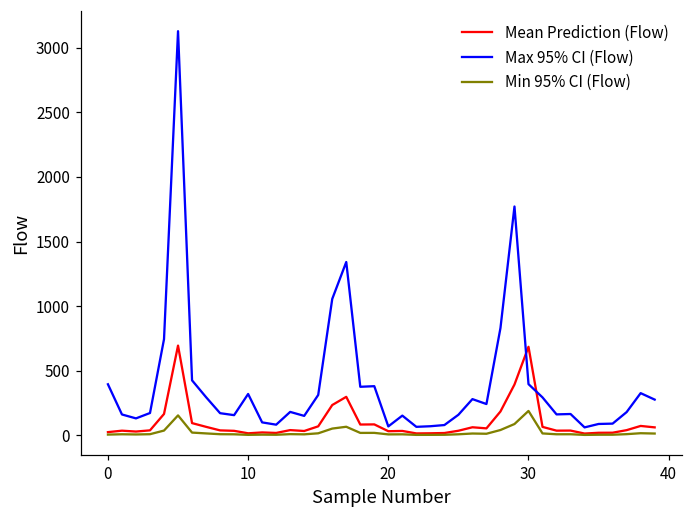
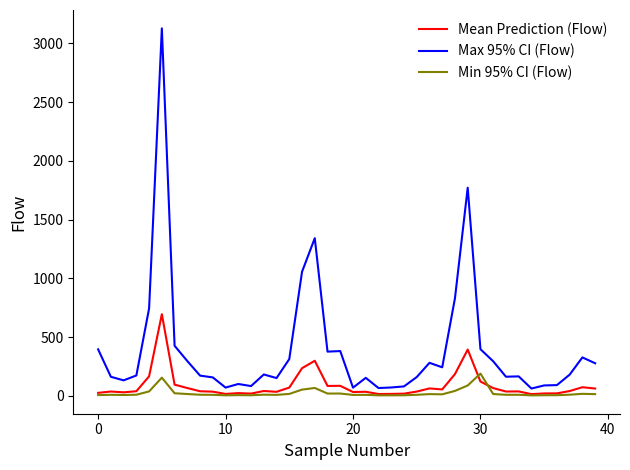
Max 95% CI (Flow), 10: 320 -> 70
Mean Prediction (Flow), 30: 690 -> 120
